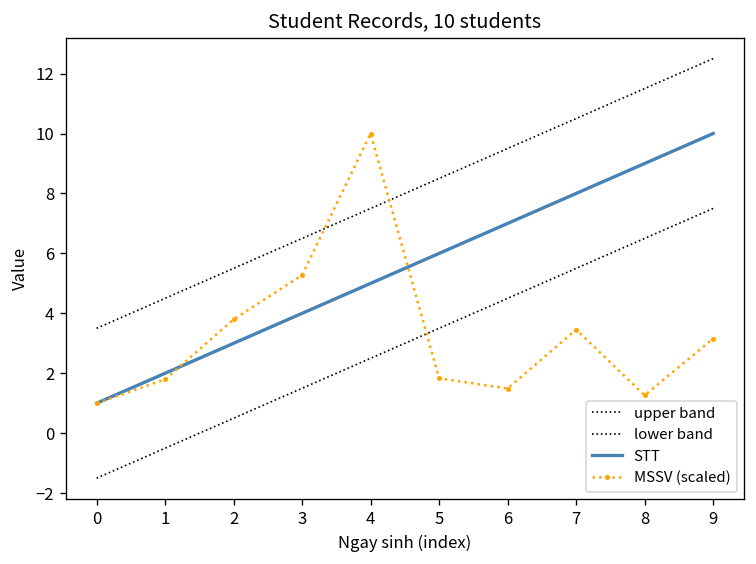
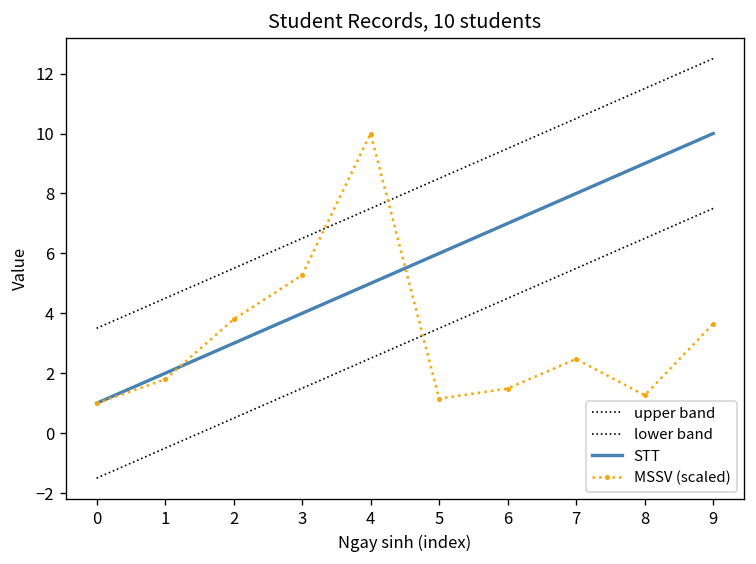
MSSV (scaled), 5: 1.8 -> 1.2
MSSV (scaled), 7: 3.5 -> 2.5
MSSV (scaled), 9: 3.2 -> 3.6
